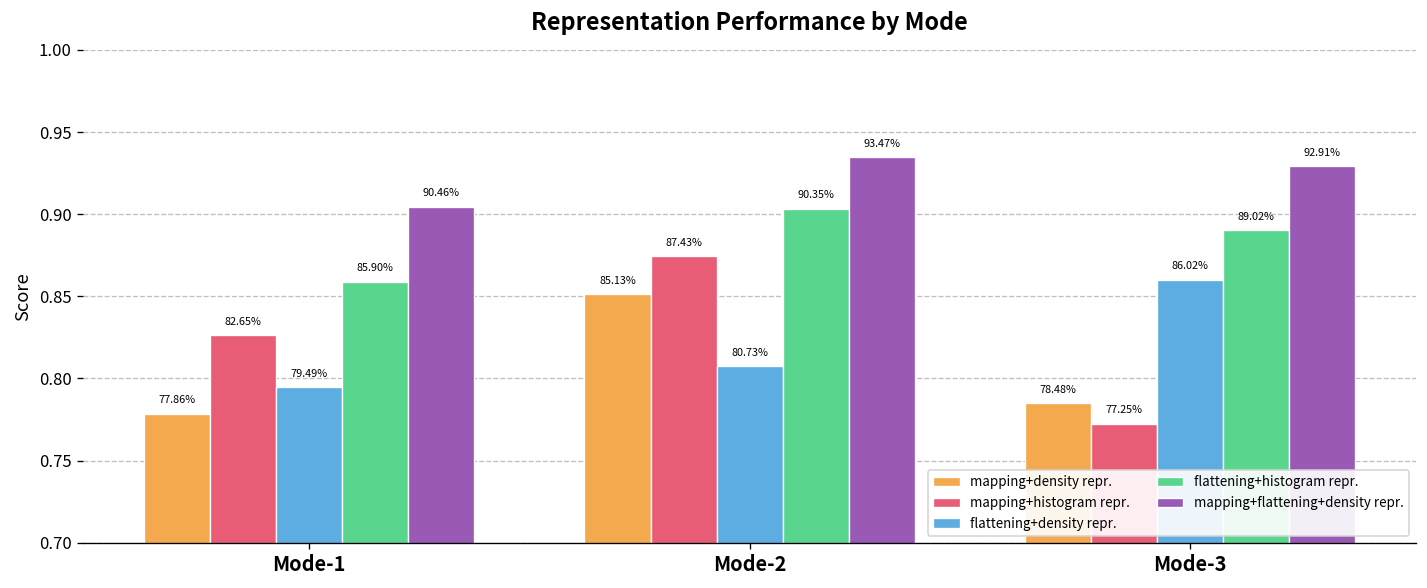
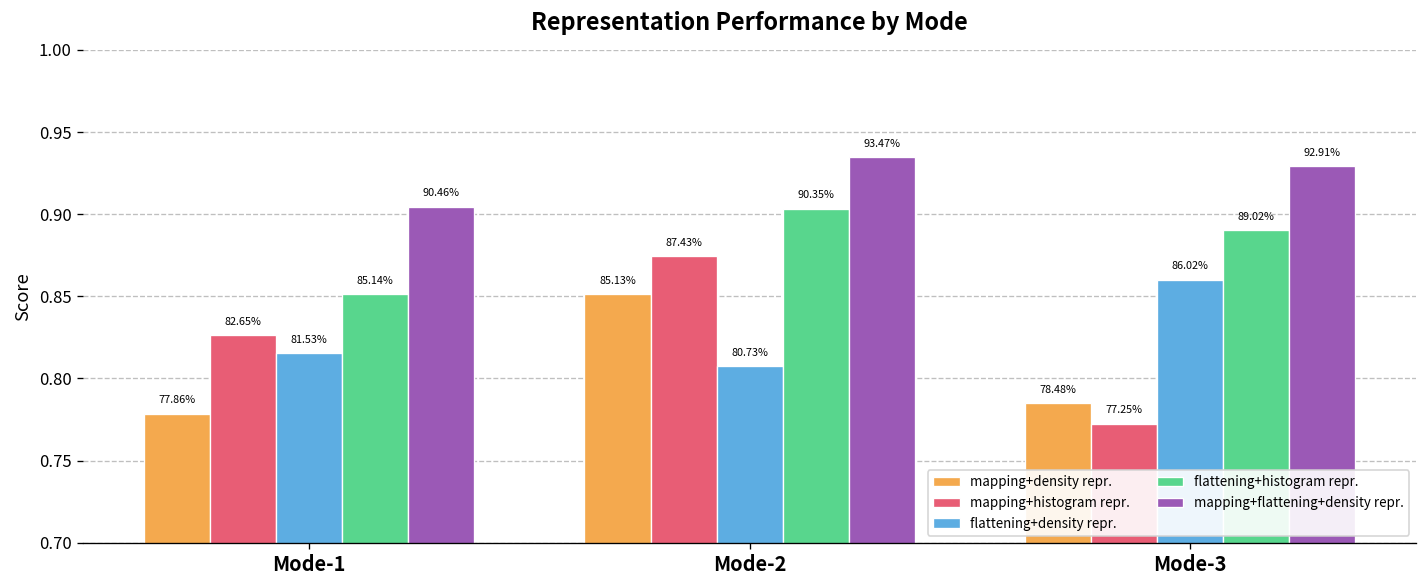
flattening+density repr., Mode-1: 79.49% -> 81.53%
flattening+histogram repr., Mode-1: 85.90% -> 85.14%
